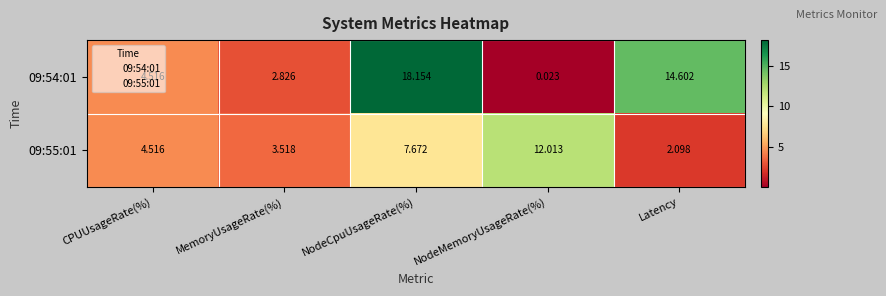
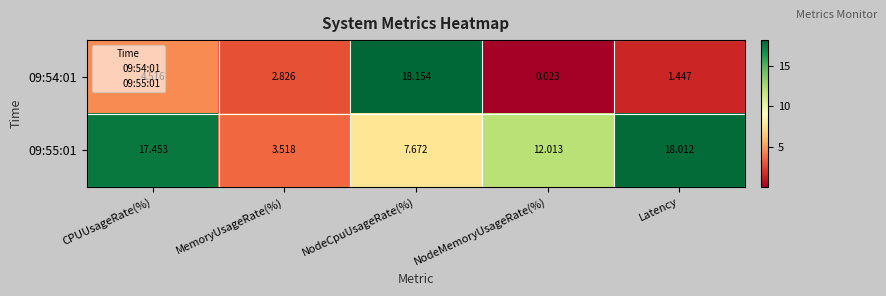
09:54:01, Latency: 14.602 -> 1.447
09:55:01, CPUUsageRate(%): 4.516 -> 17.453
09:55:01, Latency: 2.098 -> 18.012
